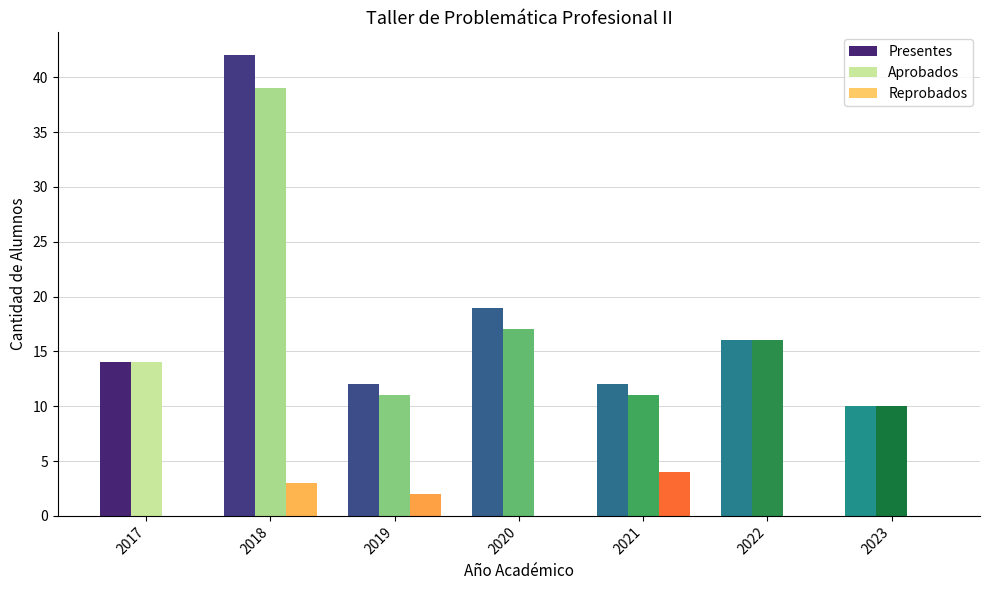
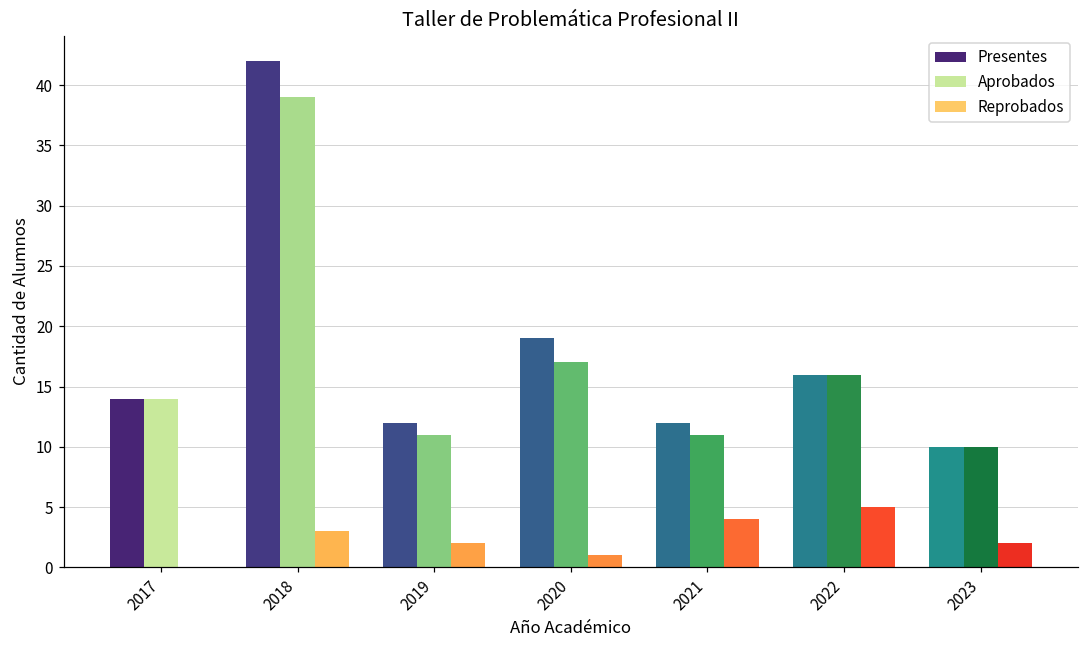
Reprobados, 2020: 0 -> 1
Reprobados, 2022: 0 -> 5
Reprobados, 2023: 0 -> 2
